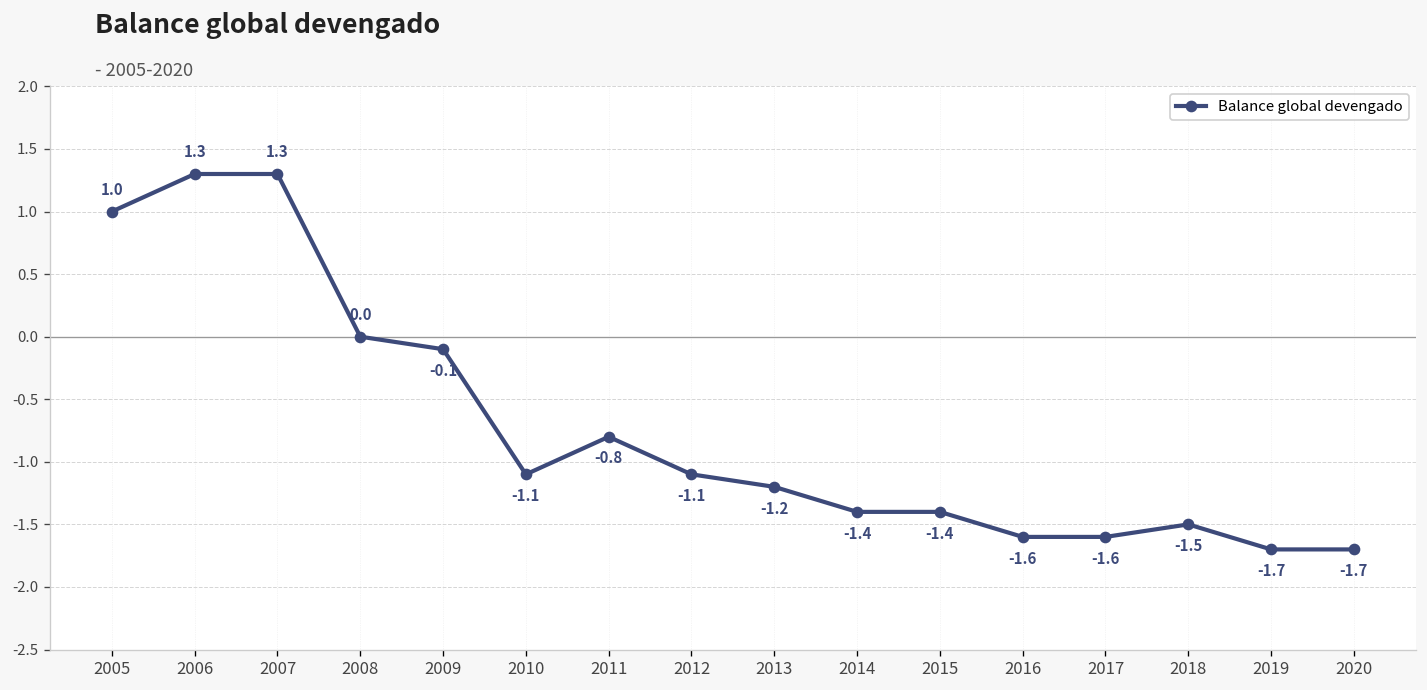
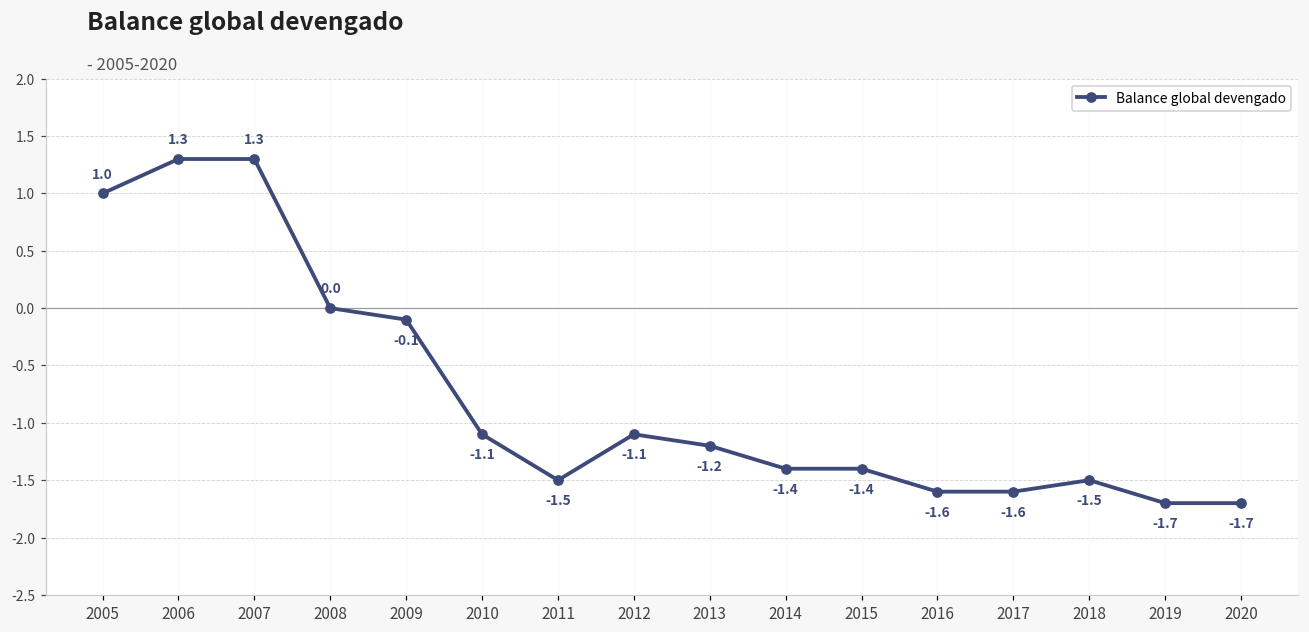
2011: -0.8 -> -1.5
